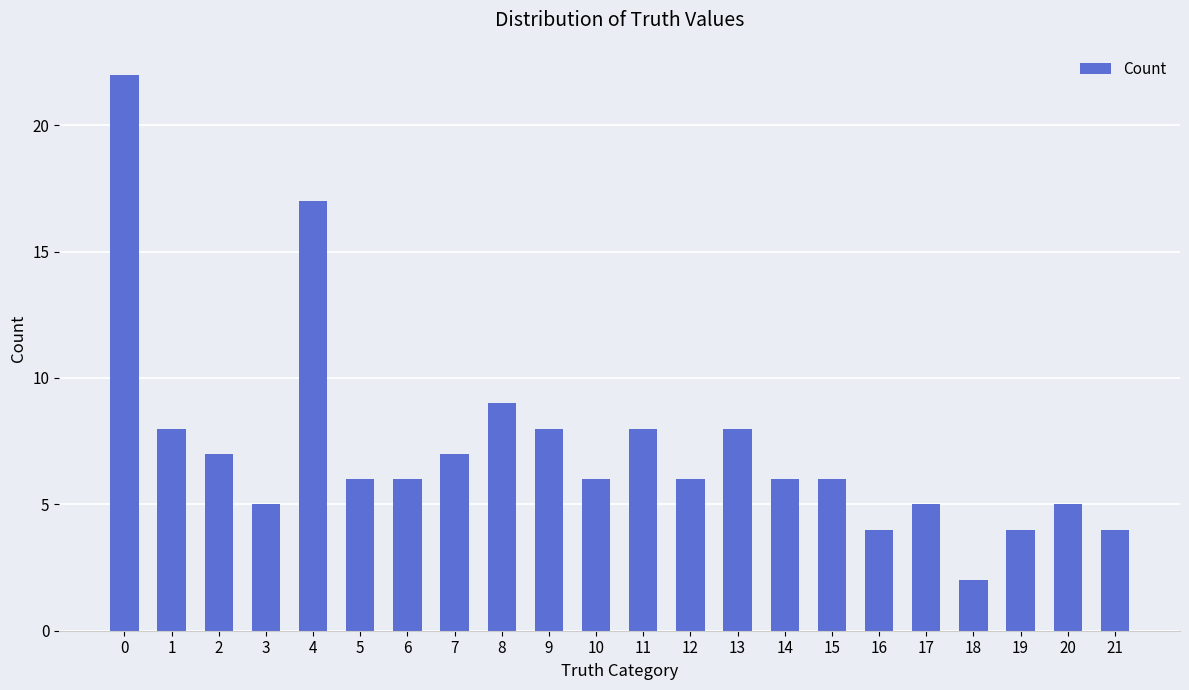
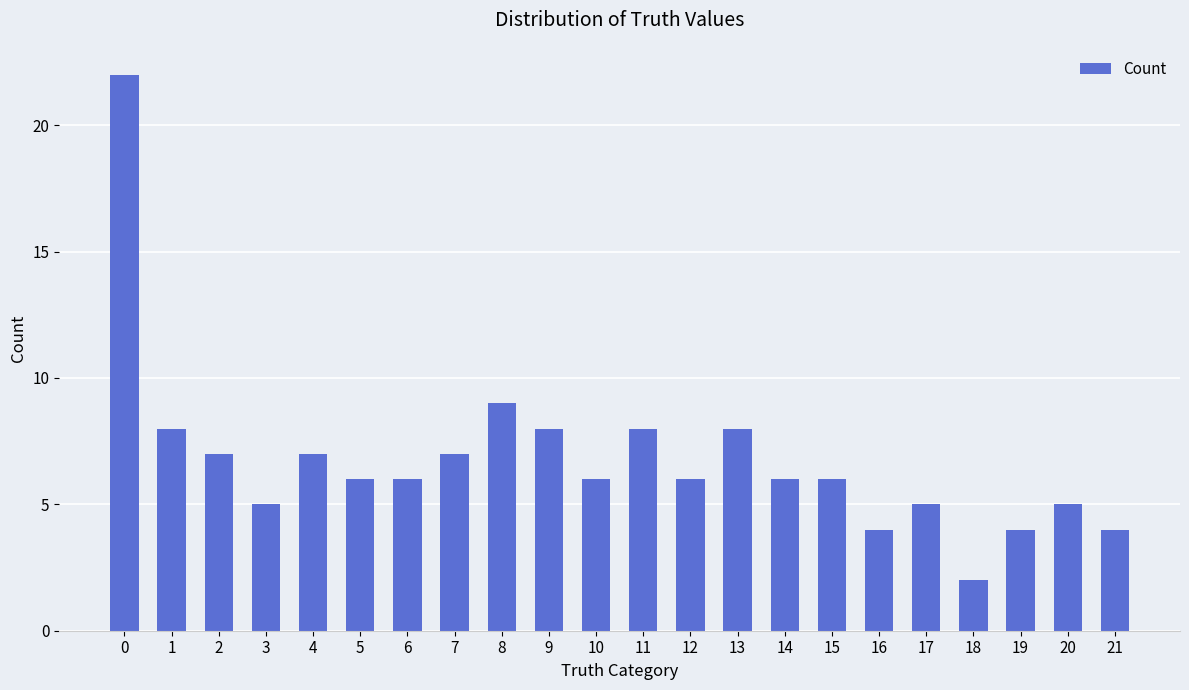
4: 17 -> 7
